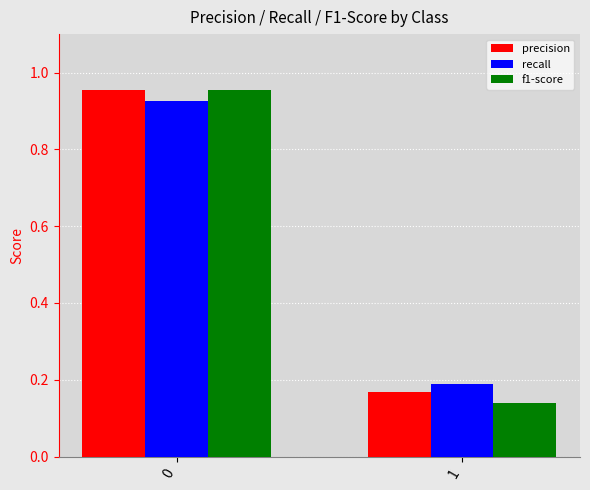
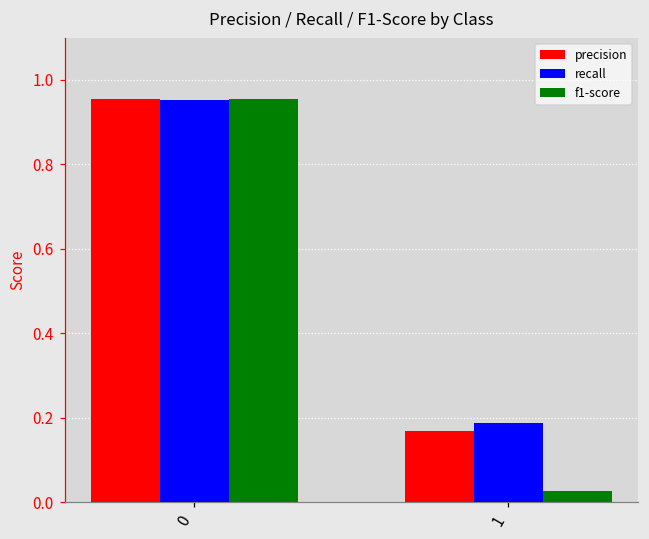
recall, 0: 0.92 -> 0.95
f1-score, 1: 0.14 -> 0.03
